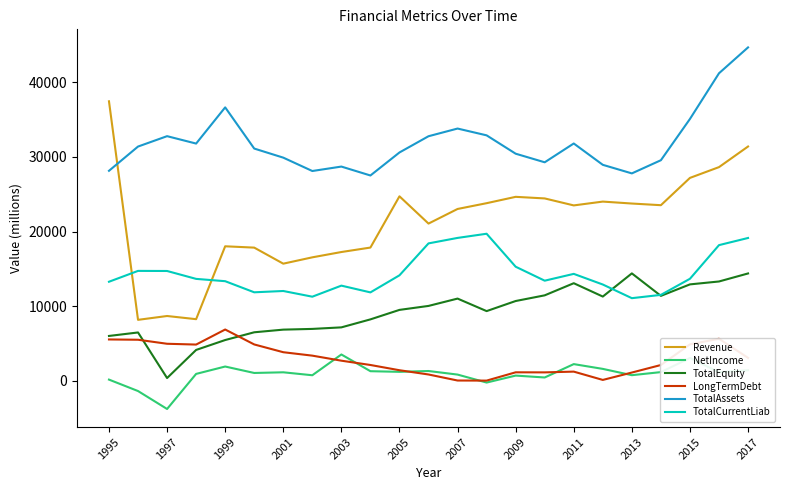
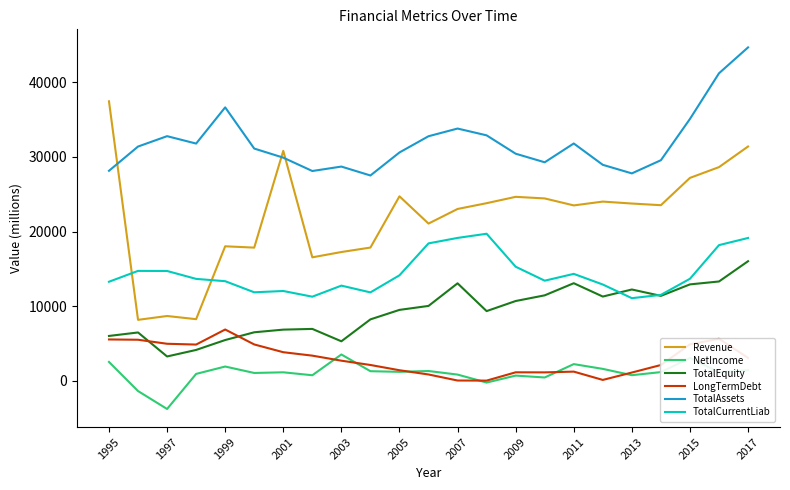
NetIncome, 1995: 0 -> 3000
TotalEquity, 1997: 0 -> 3000
Revenue, 2001: 16000 -> 31000
TotalEquity, 2003: 7000 -> 5000
TotalEquity, 2007: 11000 -> 13000
TotalEquity, 2013: 14000 -> 12000
TotalEquity, 2017: 14000 -> 16000
